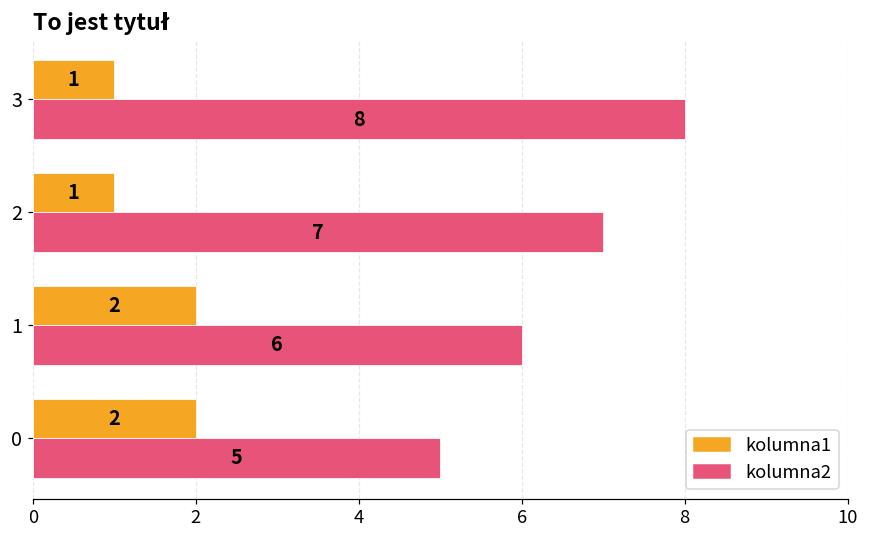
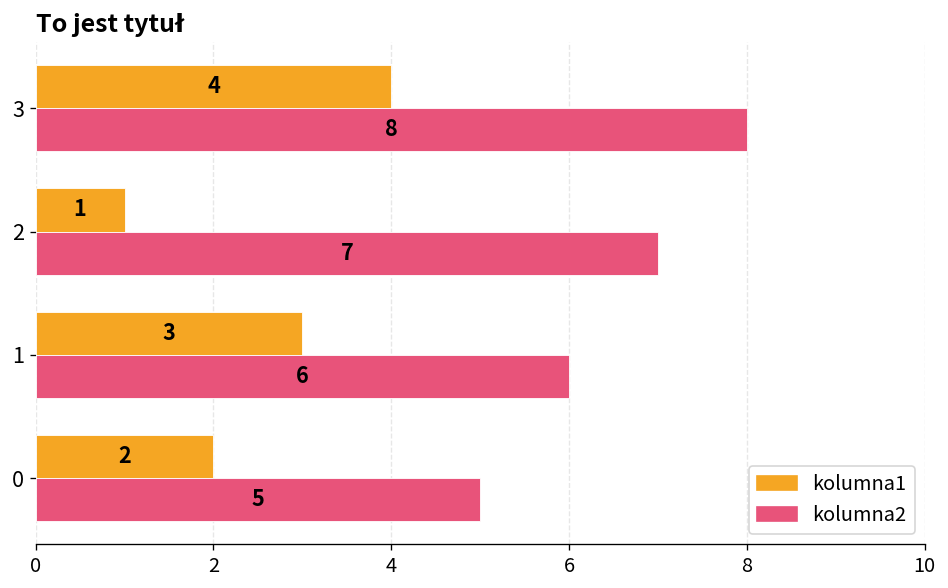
kolumna1, 3: 1 -> 4
kolumna1, 1: 2 -> 3
